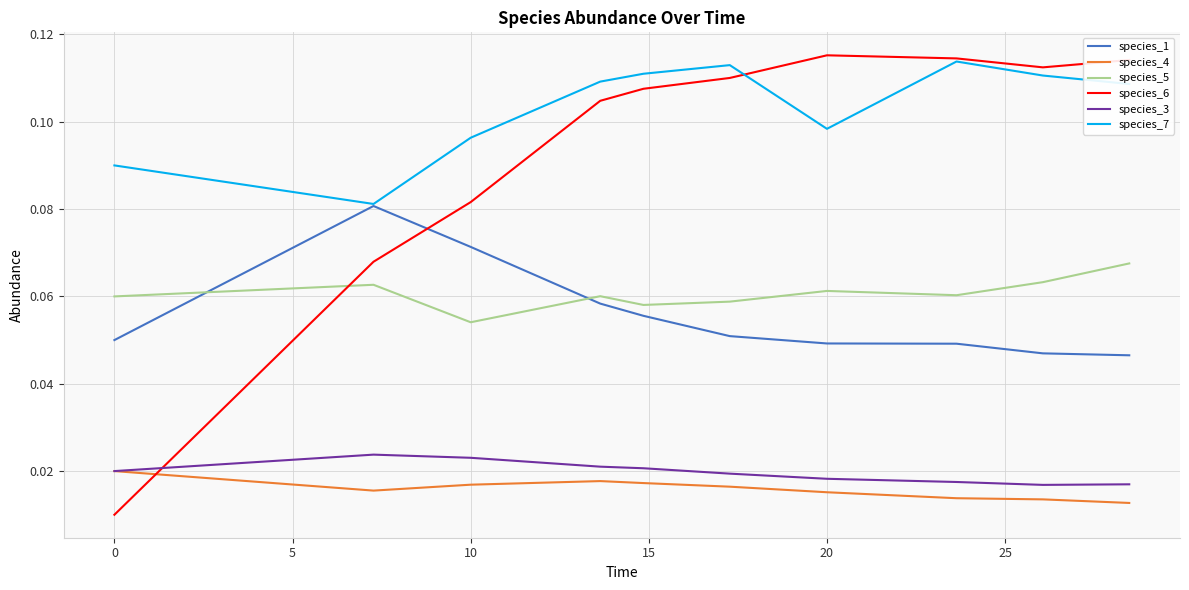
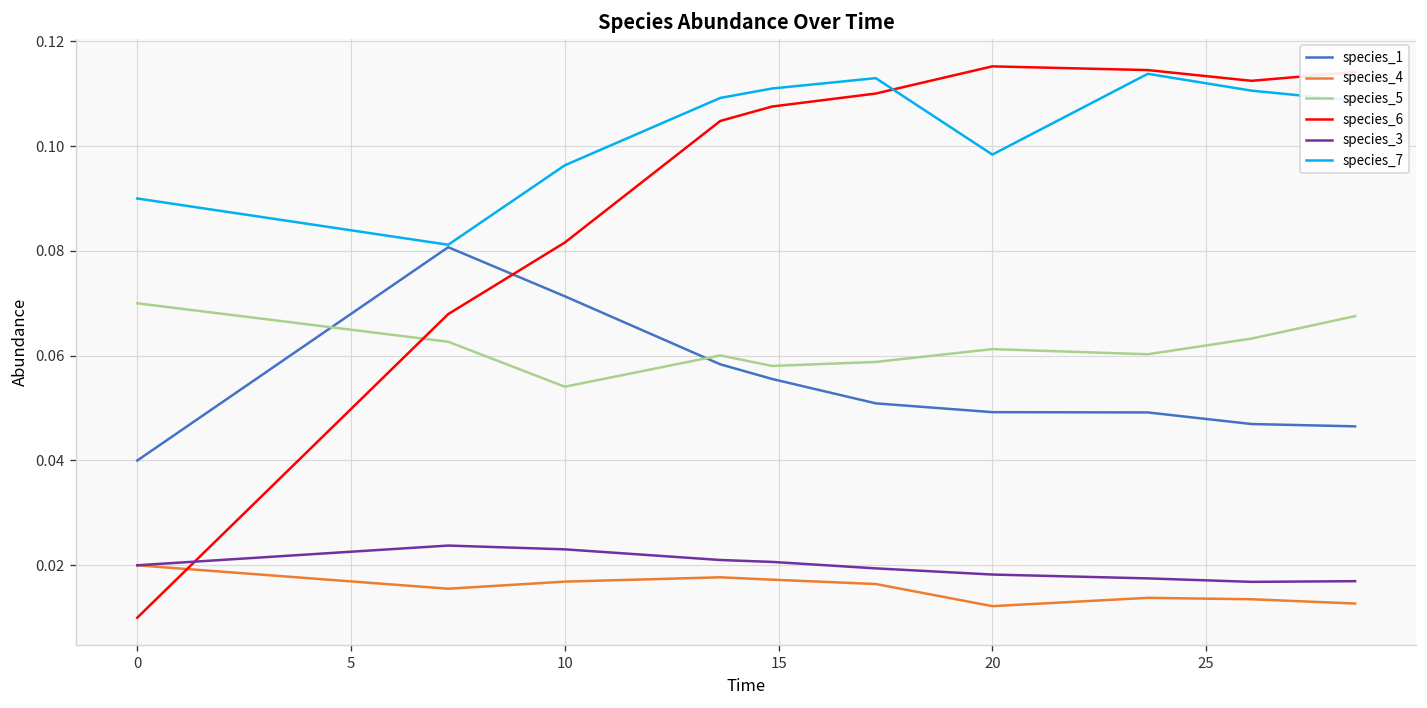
species_1, 0: 0.05 -> 0.04
species_5, 0: 0.06 -> 0.07
species_4, 20: 0.015 -> 0.012
